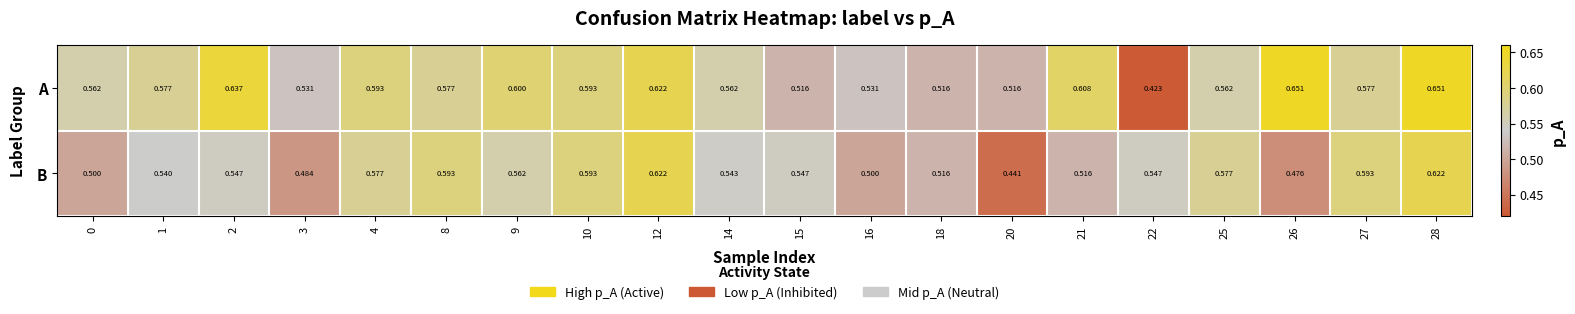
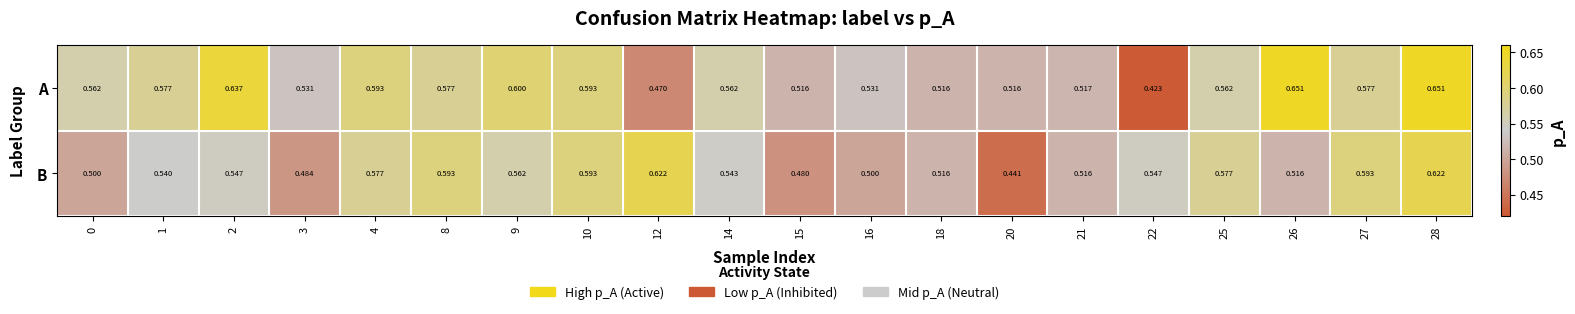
A, 12: 0.622 -> 0.470
A, 21: 0.608 -> 0.517
B, 15: 0.547 -> 0.480
B, 26: 0.476 -> 0.516
